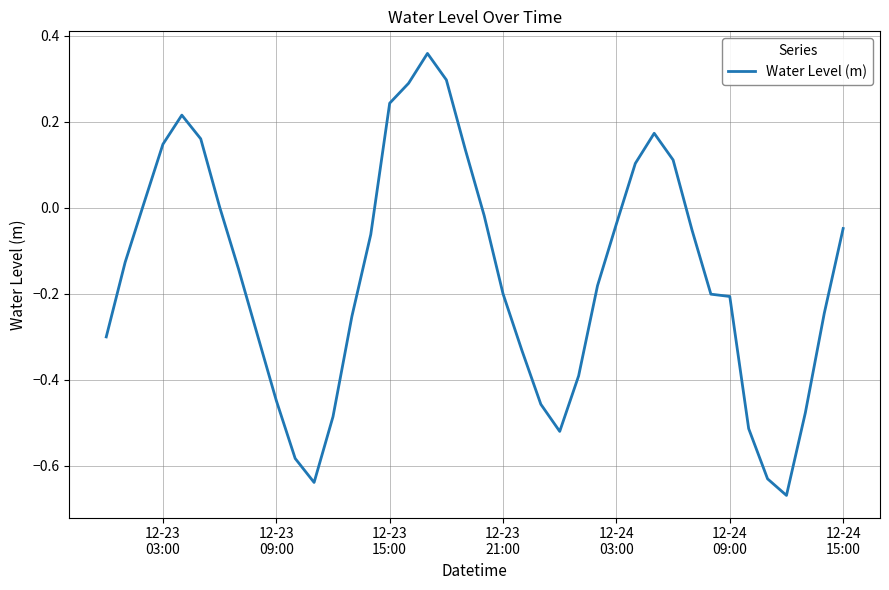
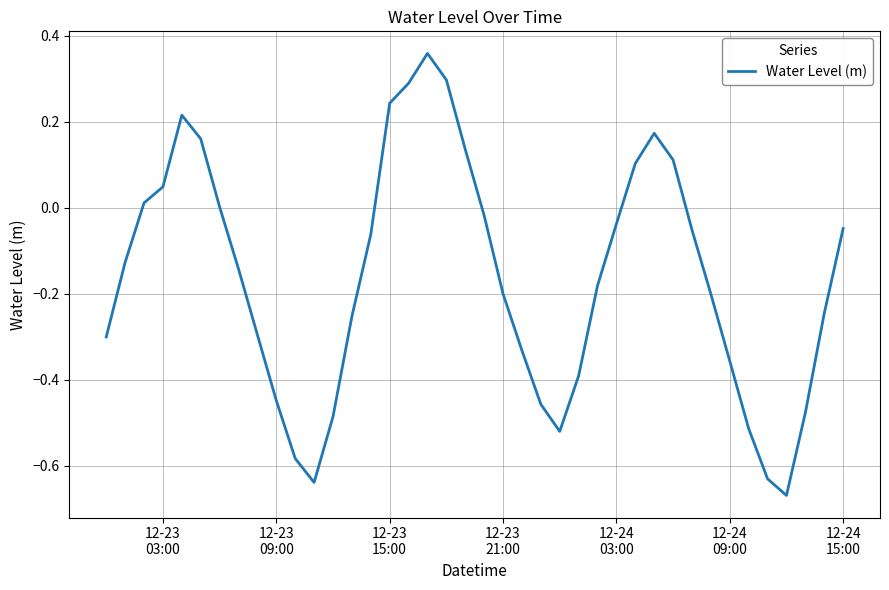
12-23 03:00: 0.15 -> 0.05
12-24 09:00: -0.21 -> -0.36
